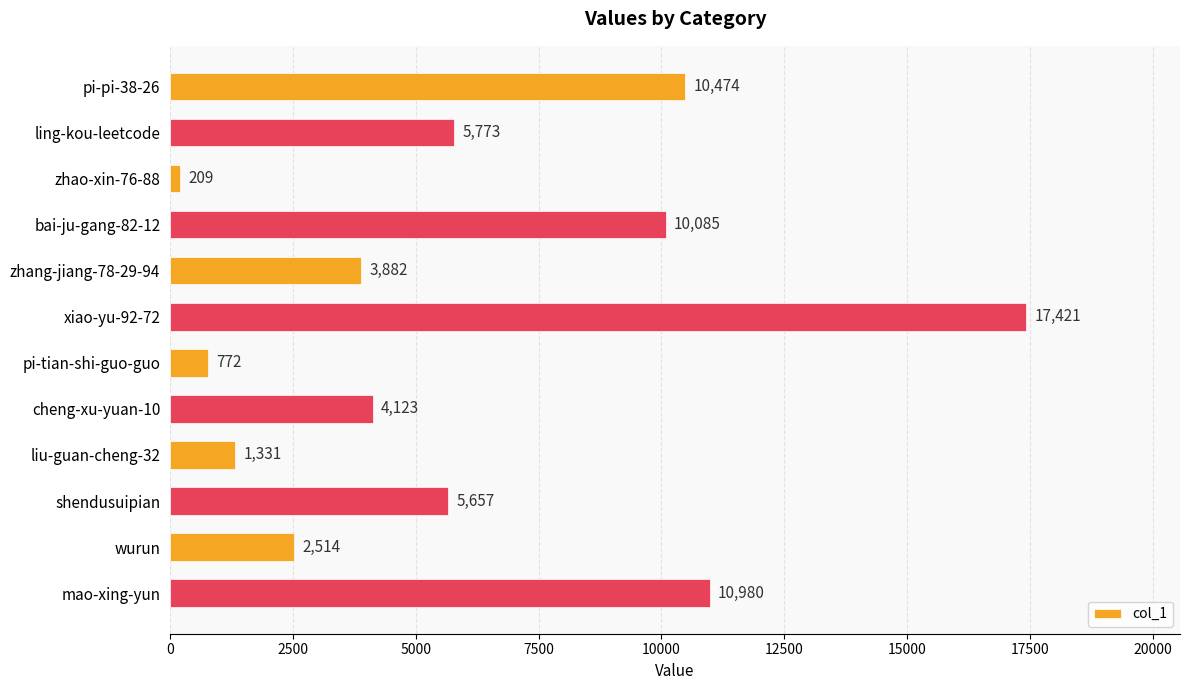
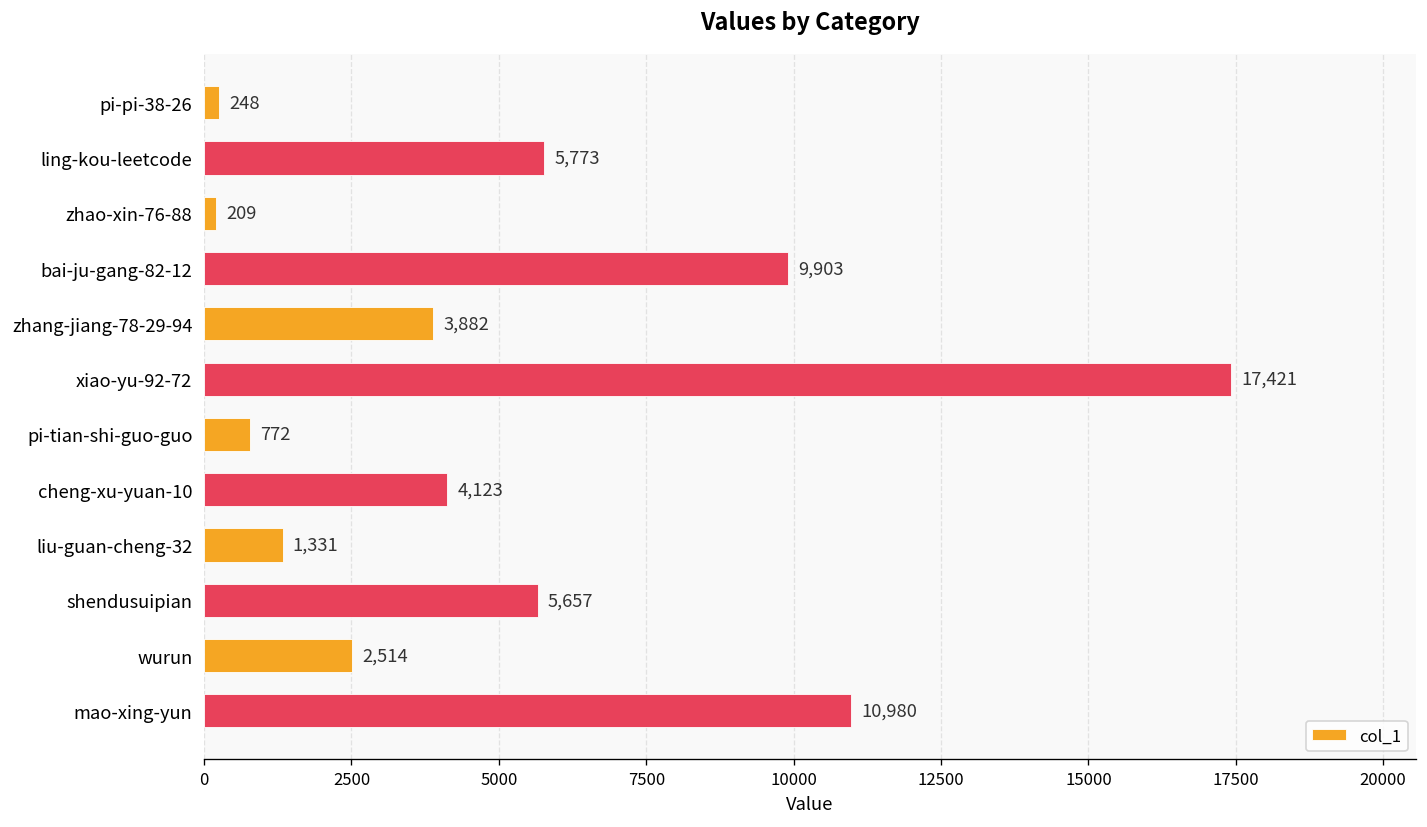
pi-pi-38-26: 10,474 -> 248
bai-ju-gang-82-12: 10,085 -> 9,903
